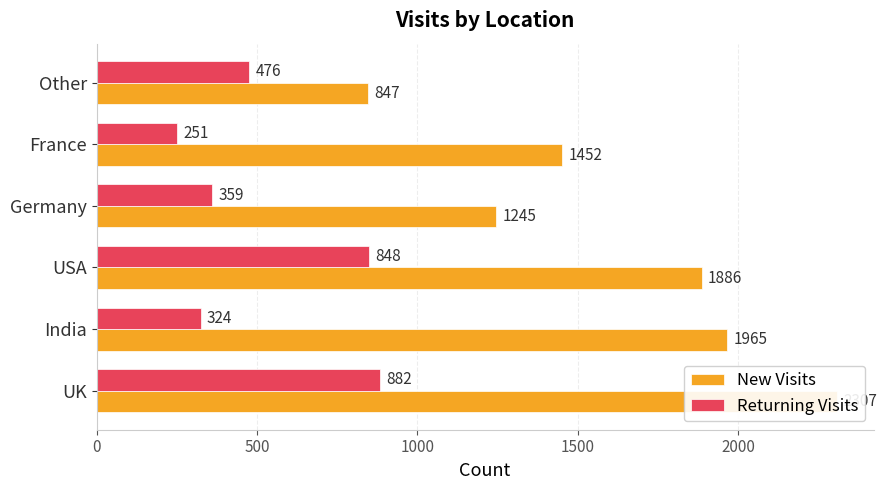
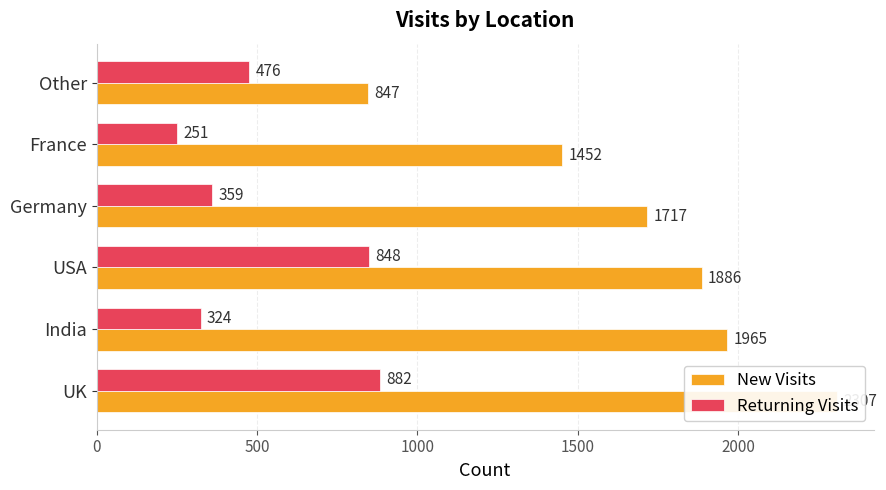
New Visits, Germany: 1245 -> 1717
